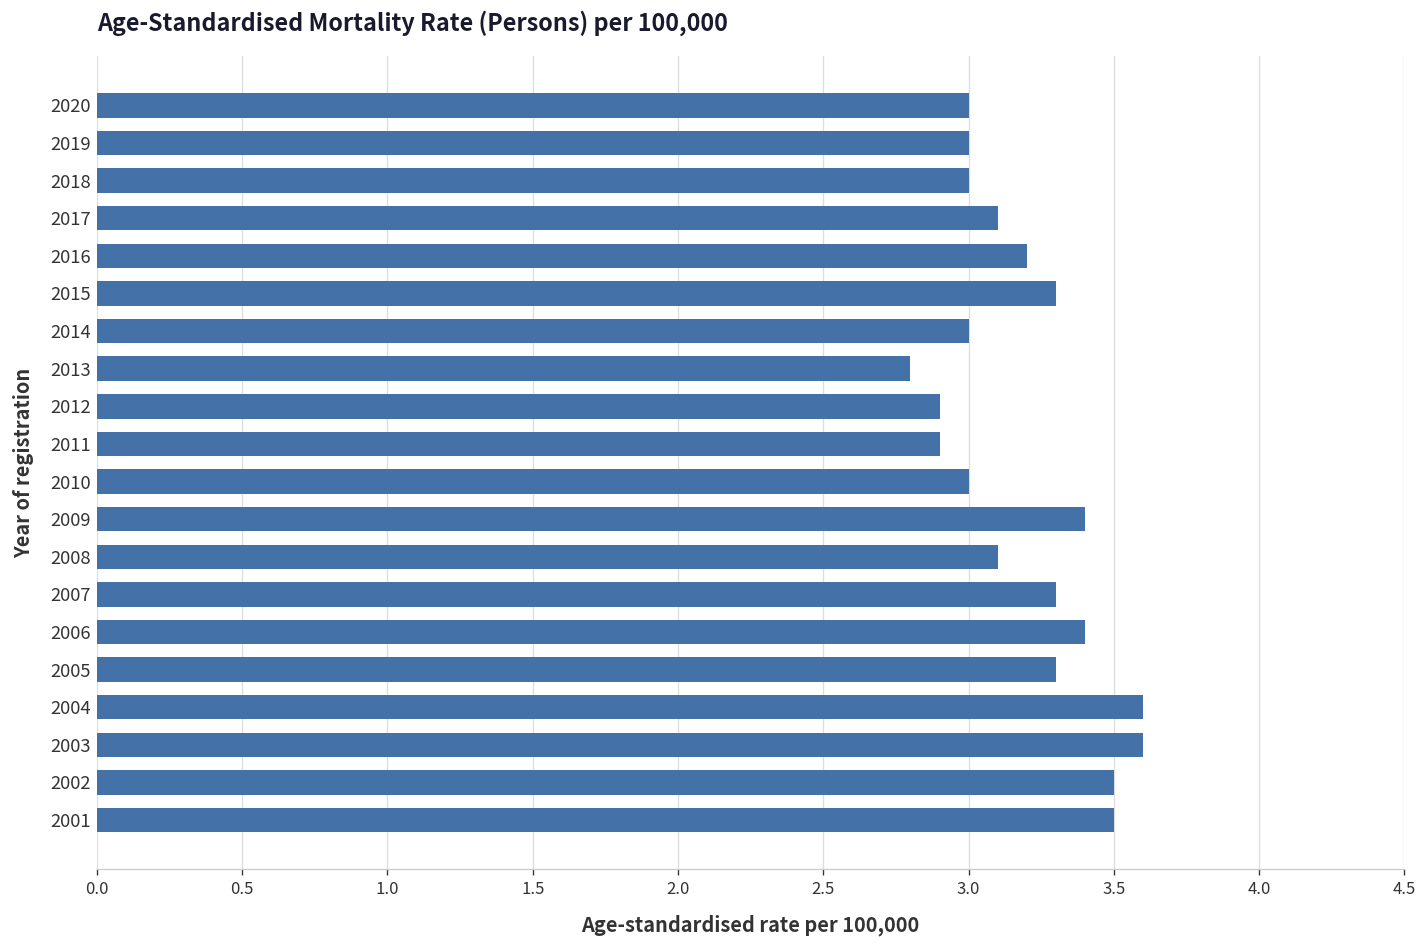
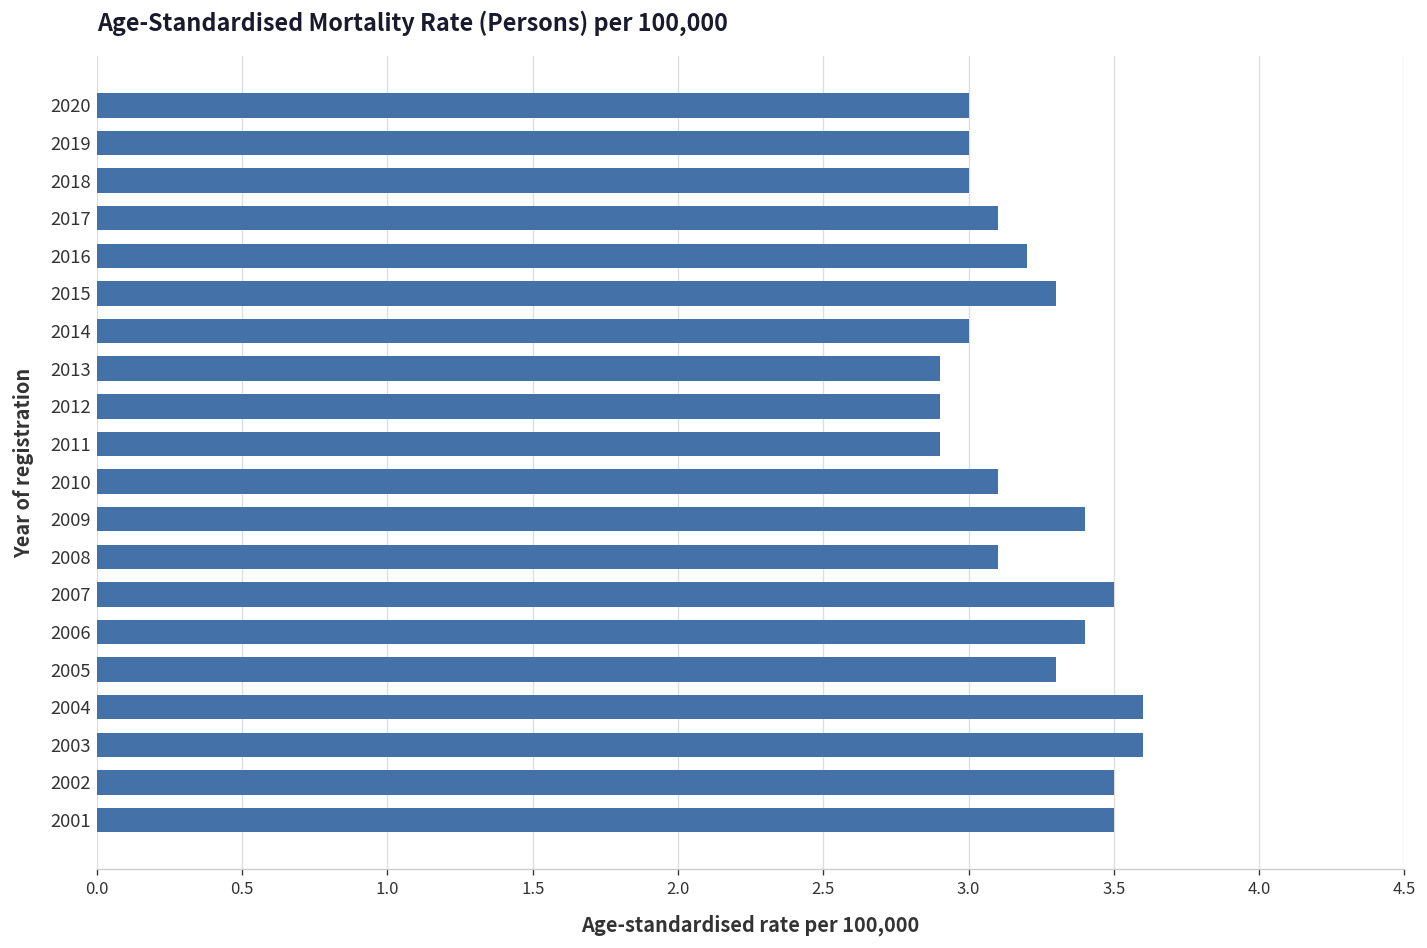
2013: 2.8 -> 2.9
2010: 3.0 -> 3.1
2007: 3.3 -> 3.5
